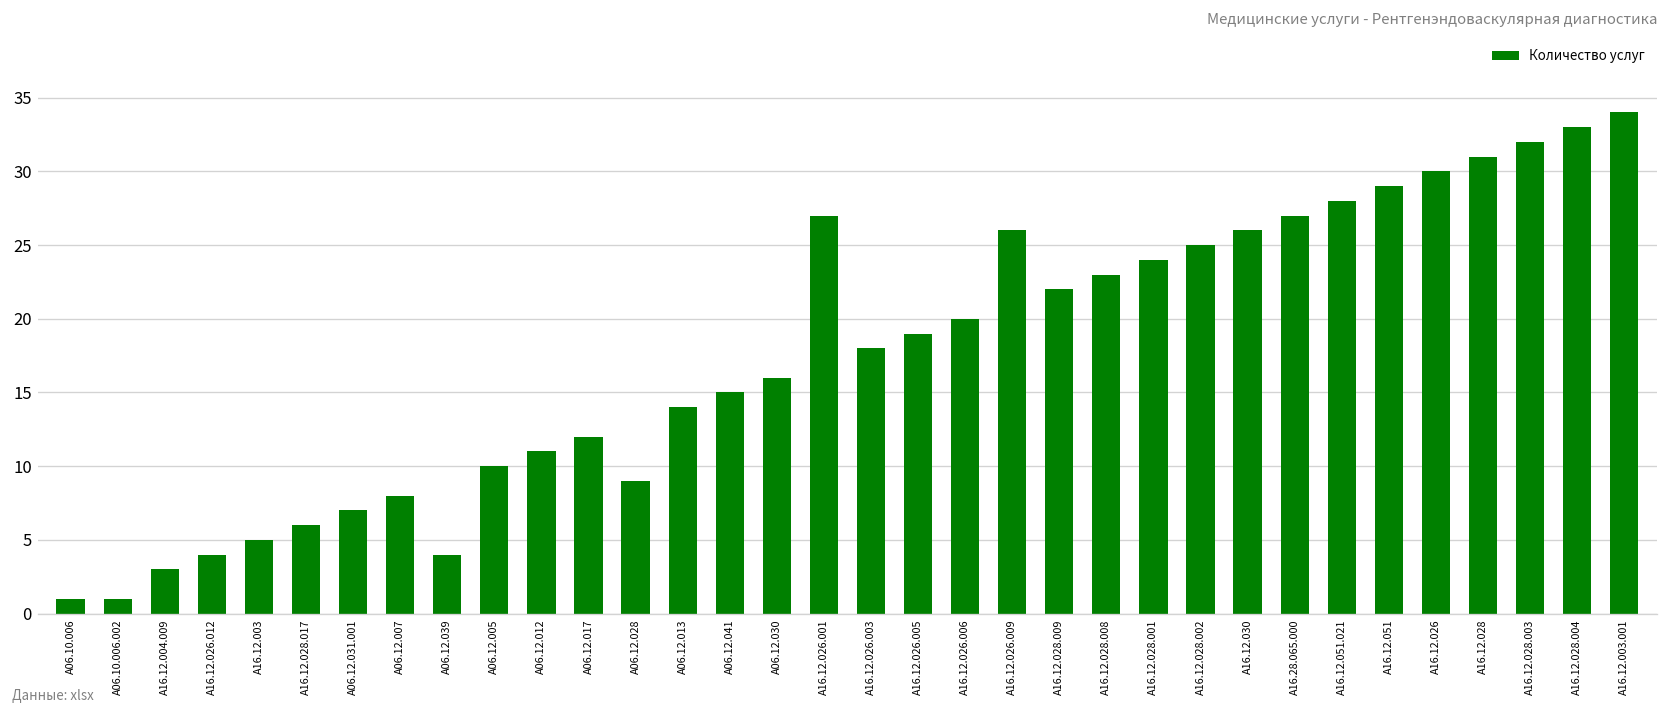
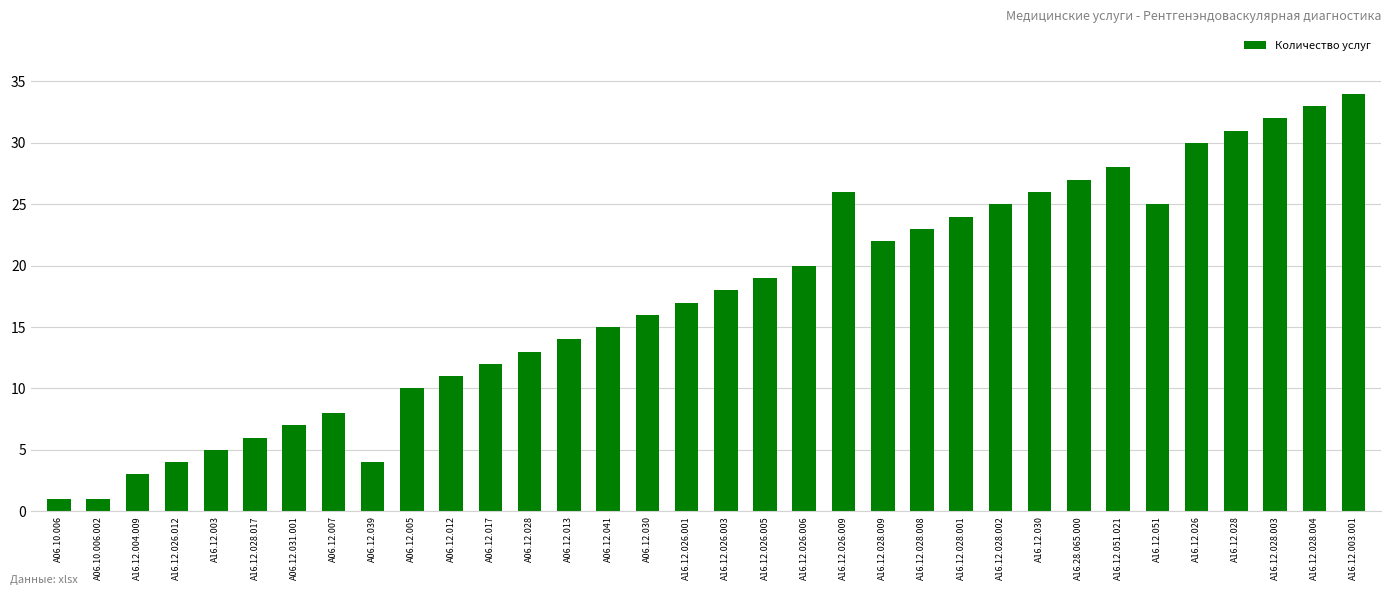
A06.12.028: 9 -> 13
A16.12.026.001: 27 -> 17
A16.12.051: 29 -> 25
